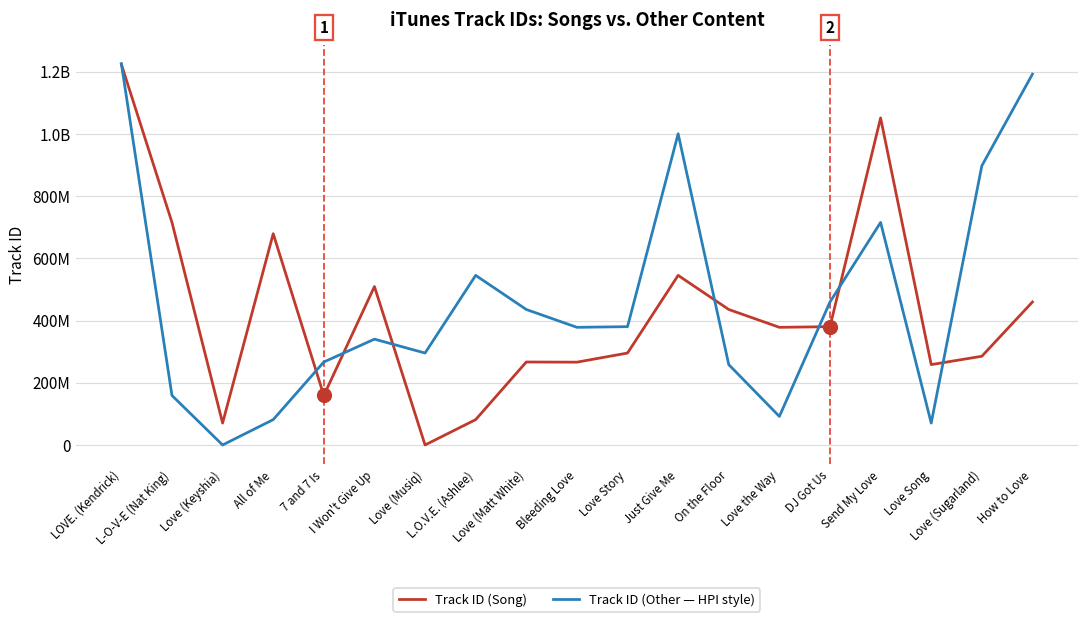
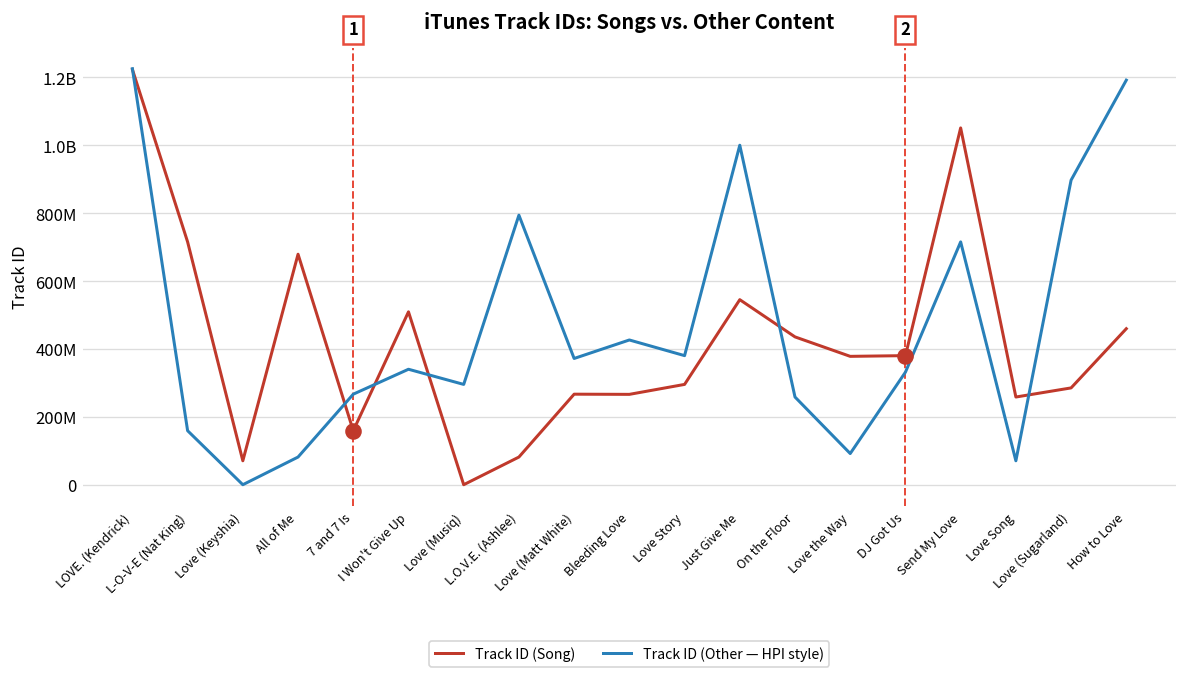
Track ID (Other — HPI style), L.O.V.E. (Ashlee): 550000000 -> 790000000
Track ID (Other — HPI style), Love (Matt White): 440000000 -> 370000000
Track ID (Other — HPI style), Bleeding Love: 380000000 -> 430000000
Track ID (Other — HPI style), DJ Got Us: 460000000 -> 330000000
